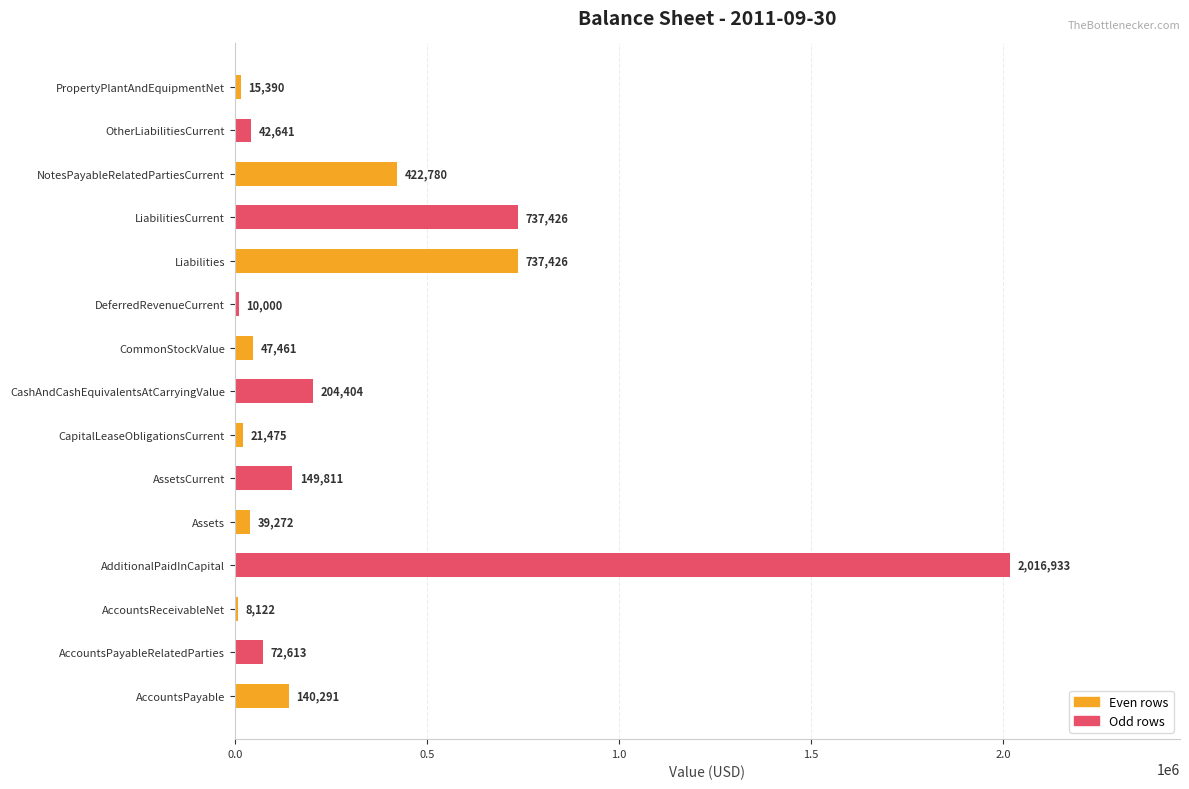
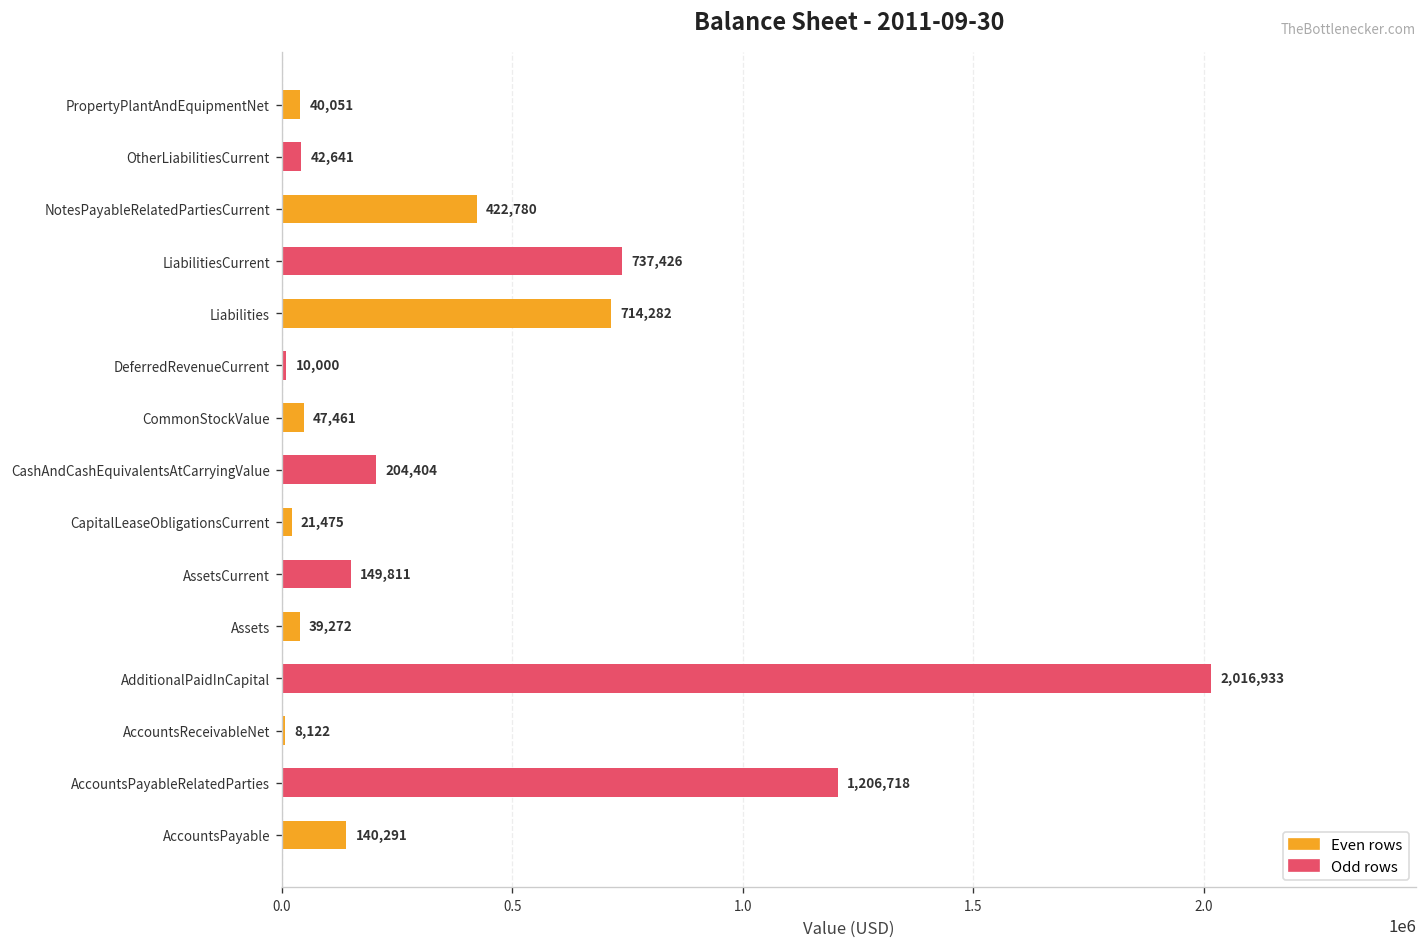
PropertyPlantAndEquipmentNet: 15,390 -> 40,051
Liabilities: 737,426 -> 714,282
AccountsPayableRelatedParties: 72,613 -> 1,206,718
